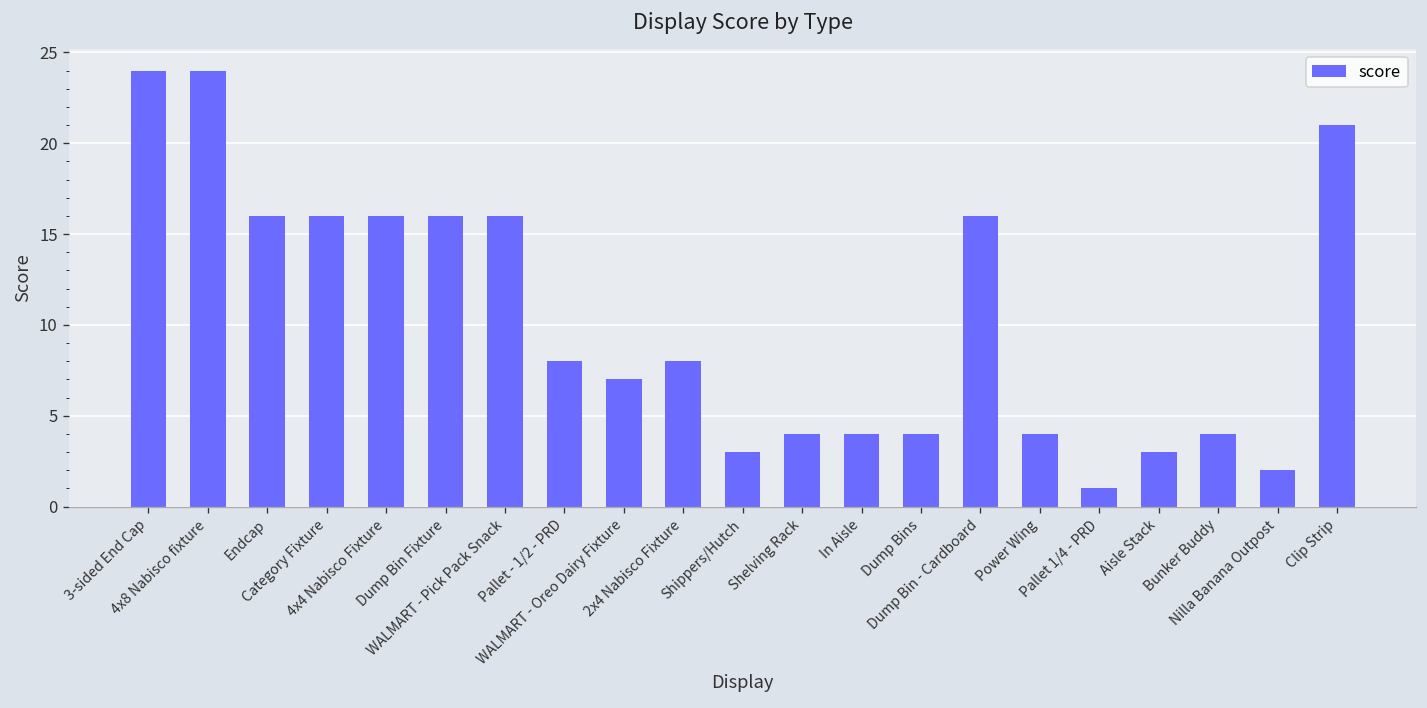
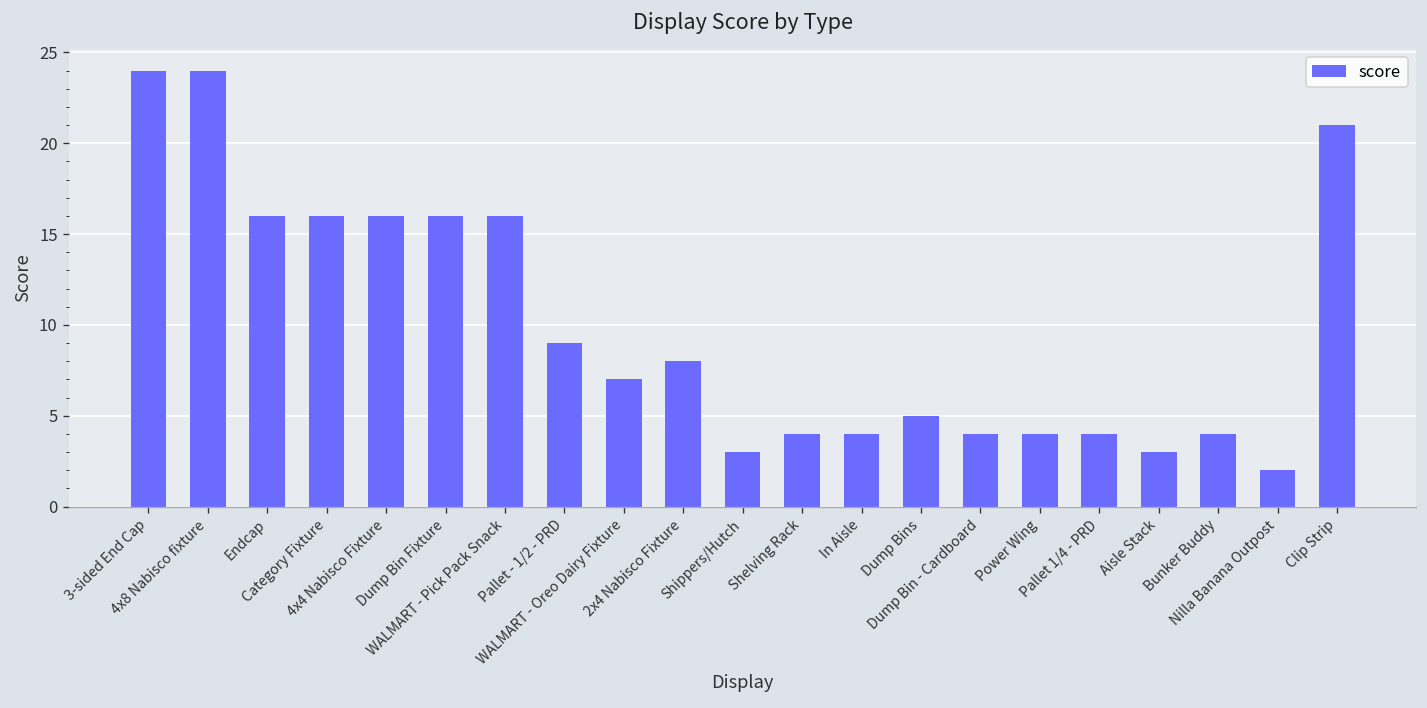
Pallet - 1/2 - PRD: 8 -> 9
Dump Bins: 4 -> 5
Dump Bin - Cardboard: 16 -> 4
Pallet 1/4 - PRD: 1 -> 4
